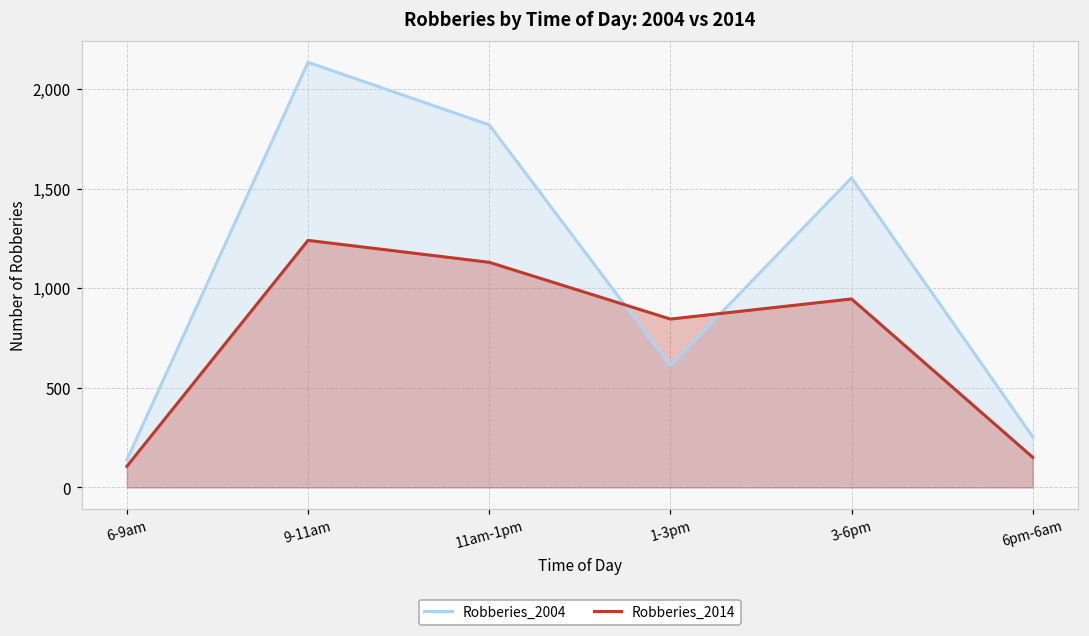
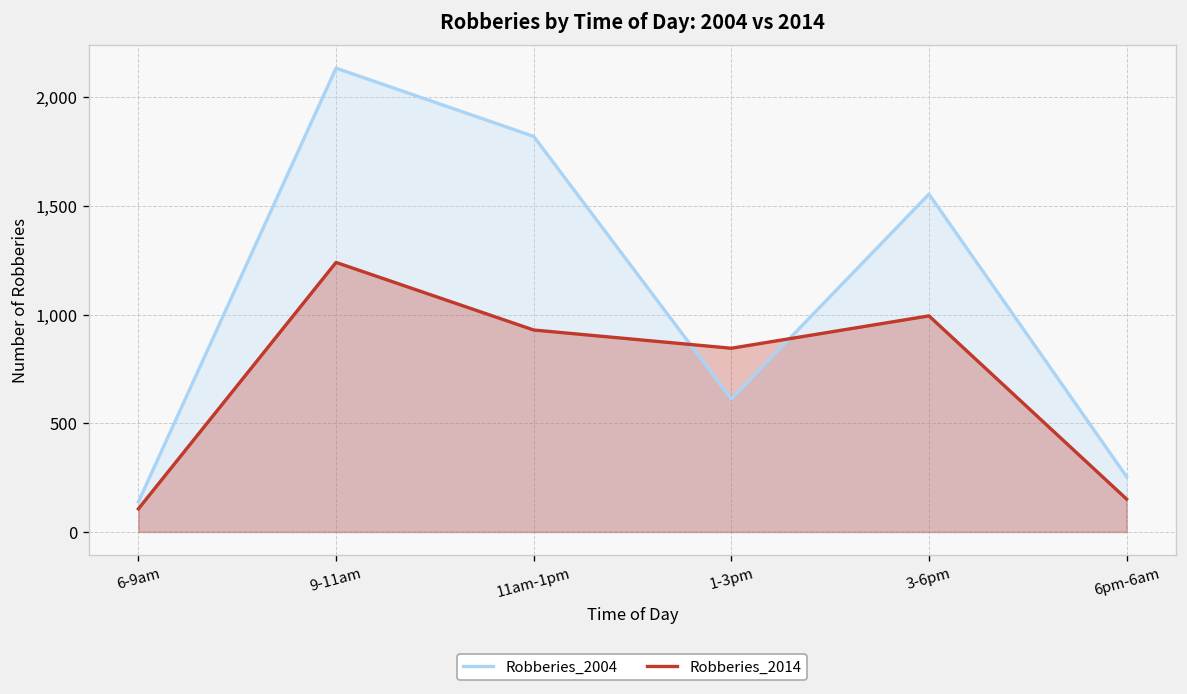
Robberies_2014, 11am-1pm: 1,130 -> 930
Robberies_2014, 3-6pm: 950 -> 990
